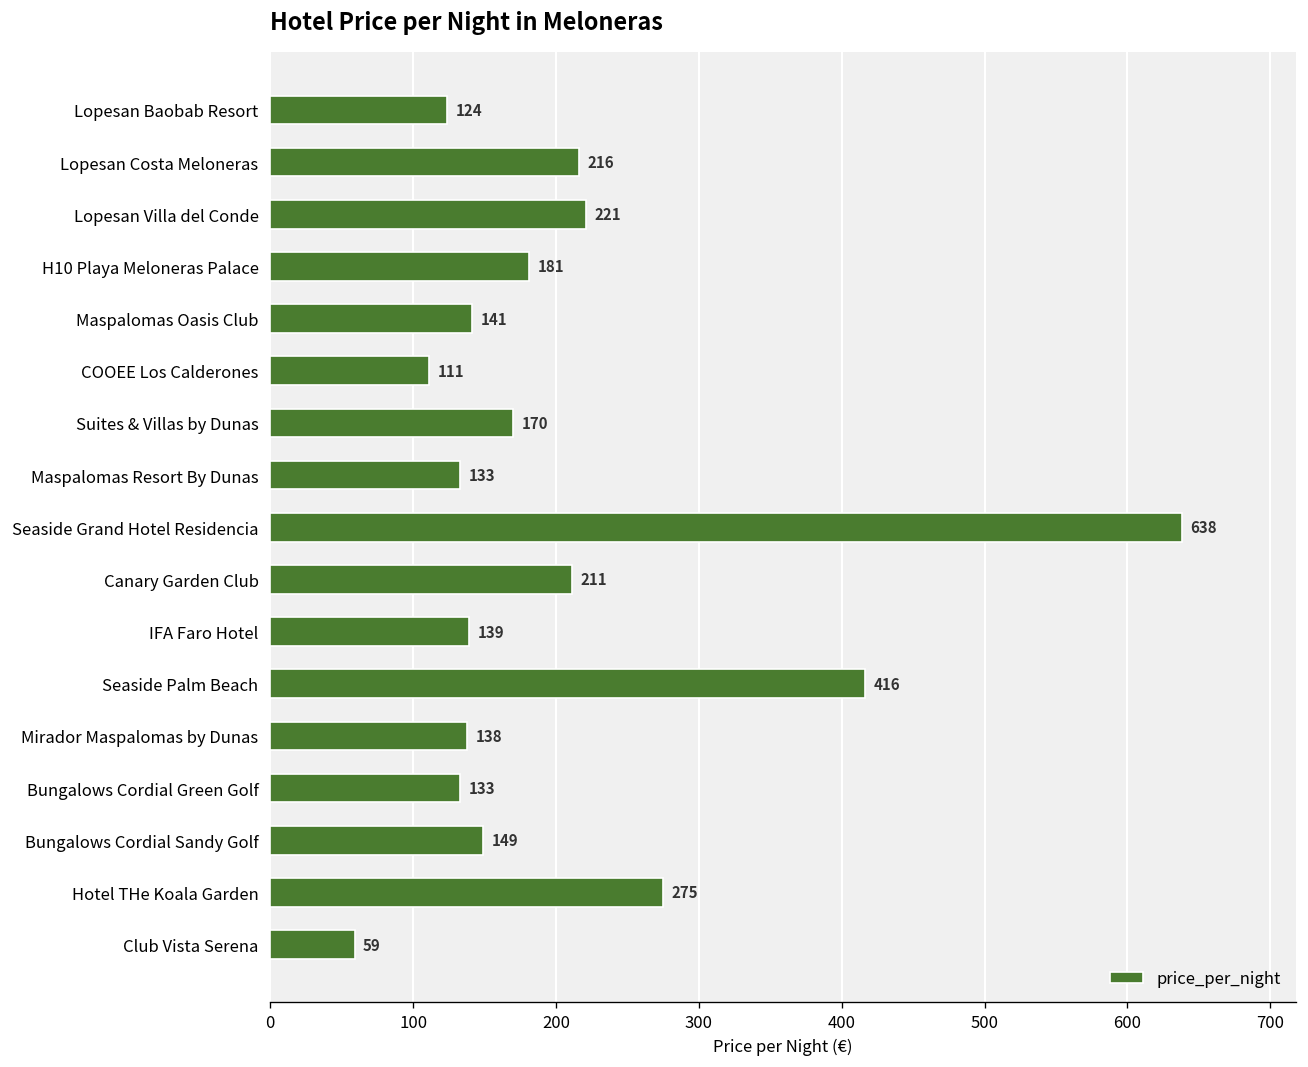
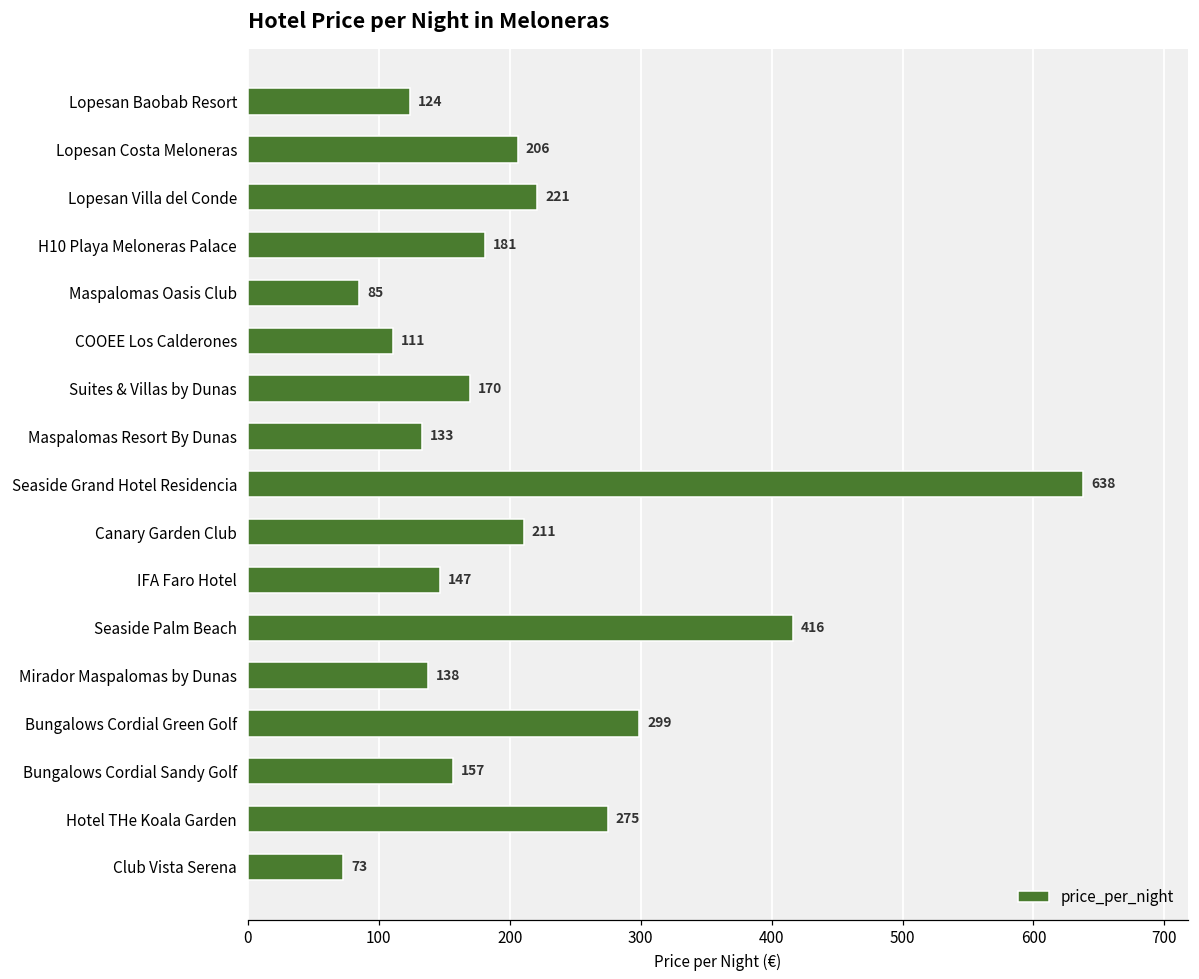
Lopesan Costa Meloneras: 216 -> 206
Maspalomas Oasis Club: 141 -> 85
IFA Faro Hotel: 139 -> 147
Bungalows Cordial Green Golf: 133 -> 299
Bungalows Cordial Sandy Golf: 149 -> 157
Club Vista Serena: 59 -> 73
